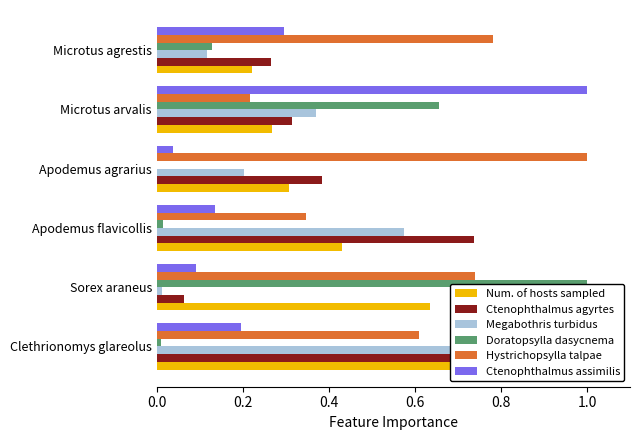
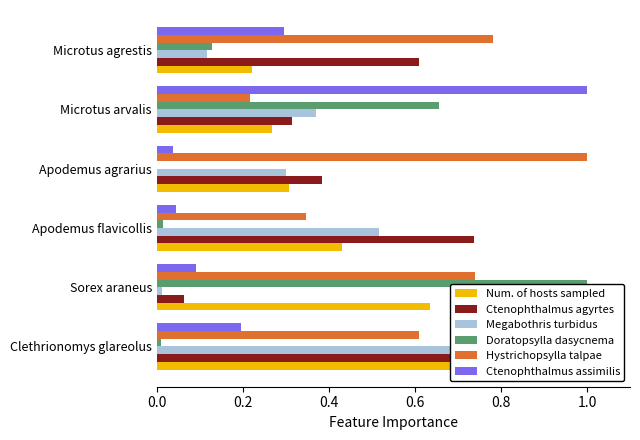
Ctenophthalmus agyrtes, Microtus agrestis: 0.27 -> 0.61
Megabothris turbidus, Apodemus agrarius: 0.20 -> 0.30
Ctenophthalmus assimilis, Apodemus flavicollis: 0.14 -> 0.05
Megabothris turbidus, Apodemus flavicollis: 0.58 -> 0.52
